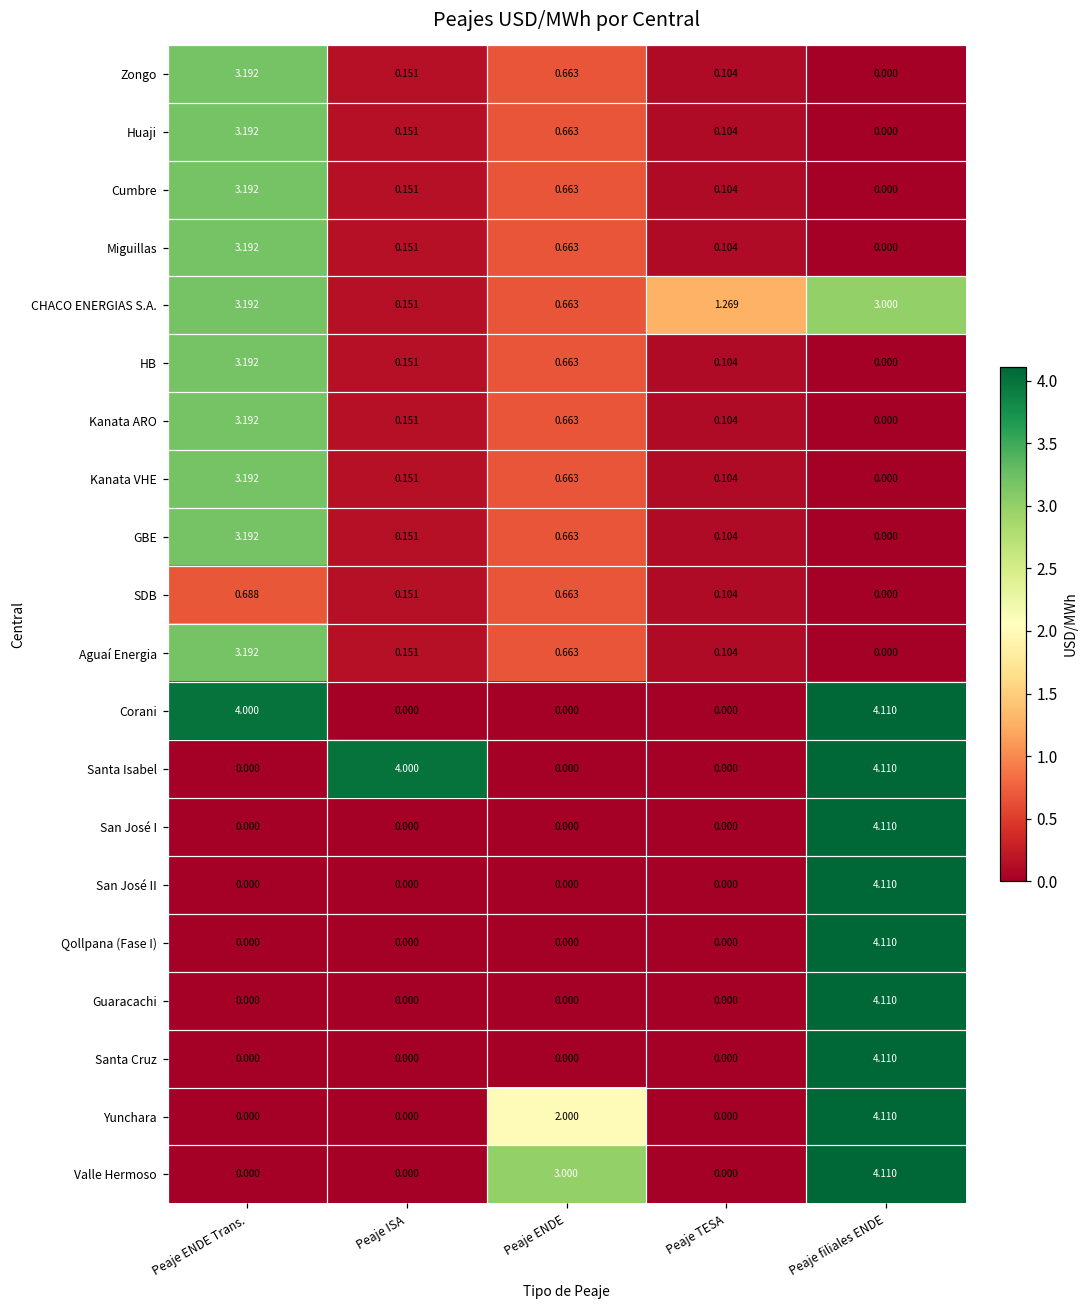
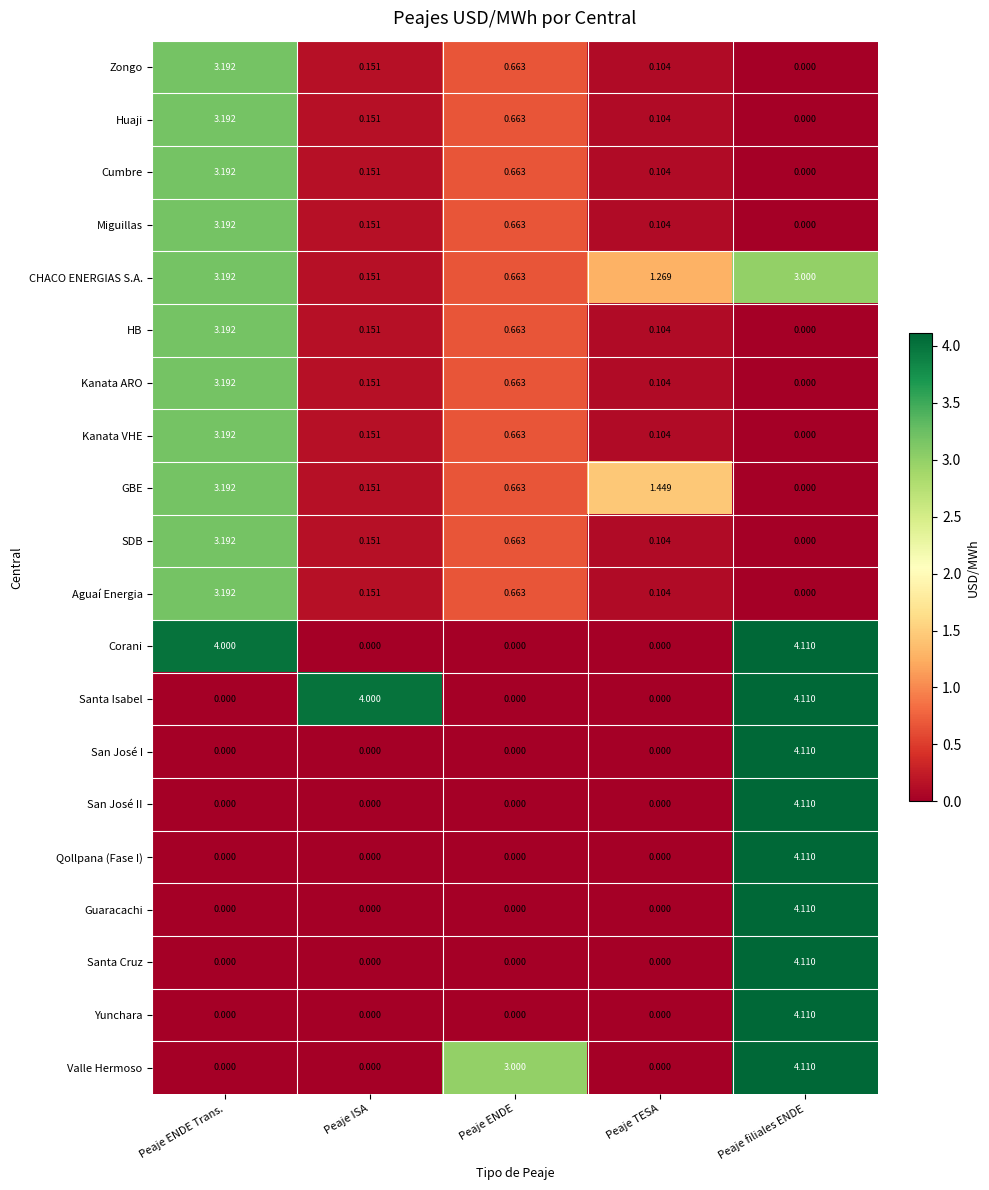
GBE, Peaje TESA: 0.104 -> 1.449
SDB, Peaje ENDE Trans.: 0.688 -> 3.192
Yunchara, Peaje ENDE: 2.000 -> 0.000
